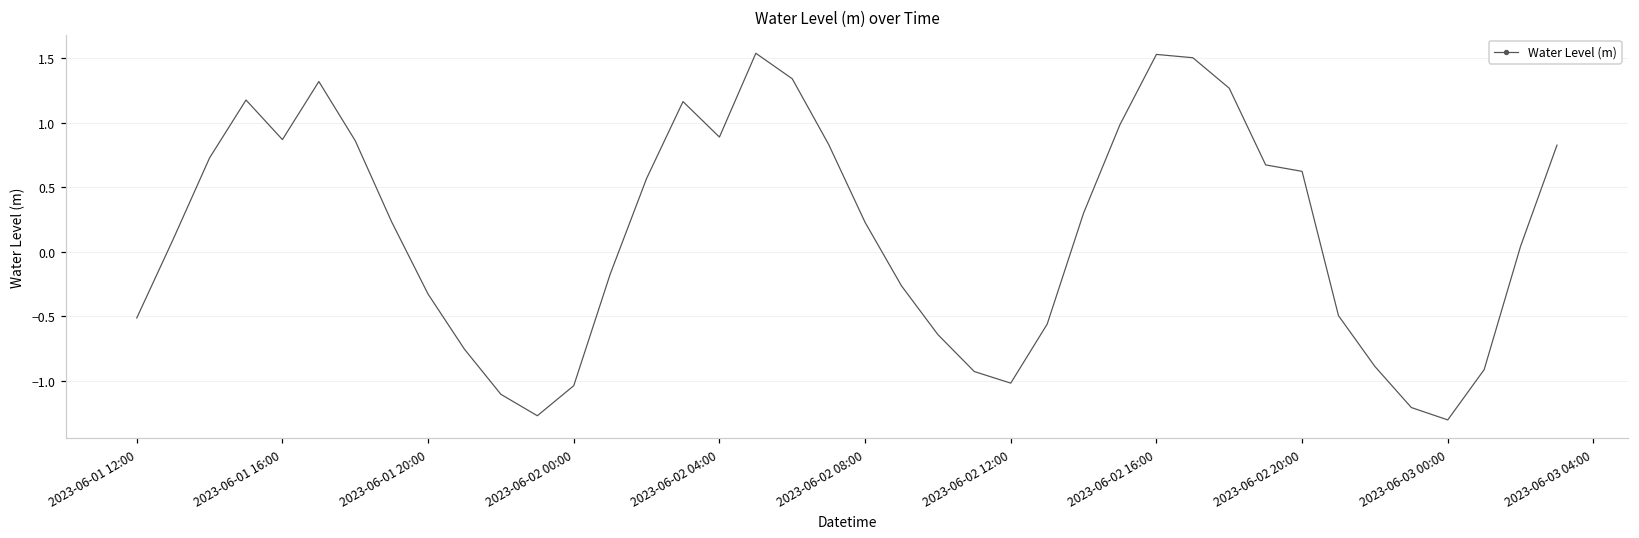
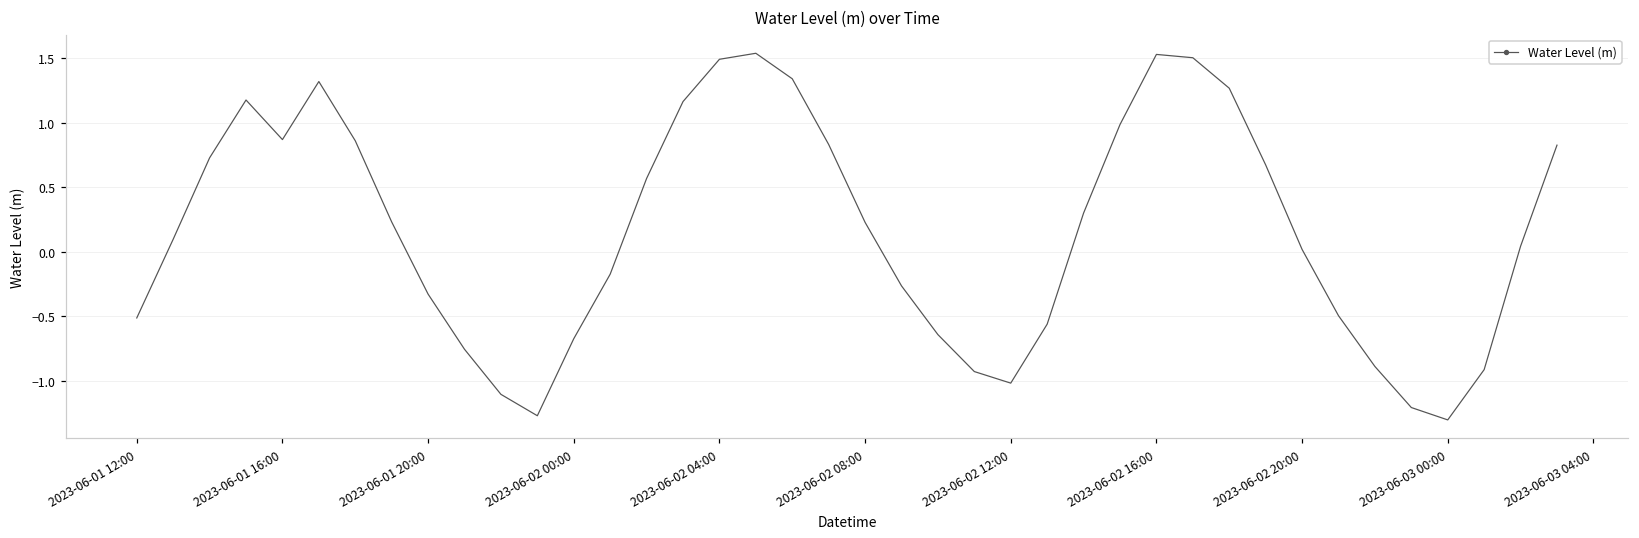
2023-06-02 00:00: -1.04 -> -0.67
2023-06-02 04:00: 0.89 -> 1.49
2023-06-02 20:00: 0.62 -> 0.02
